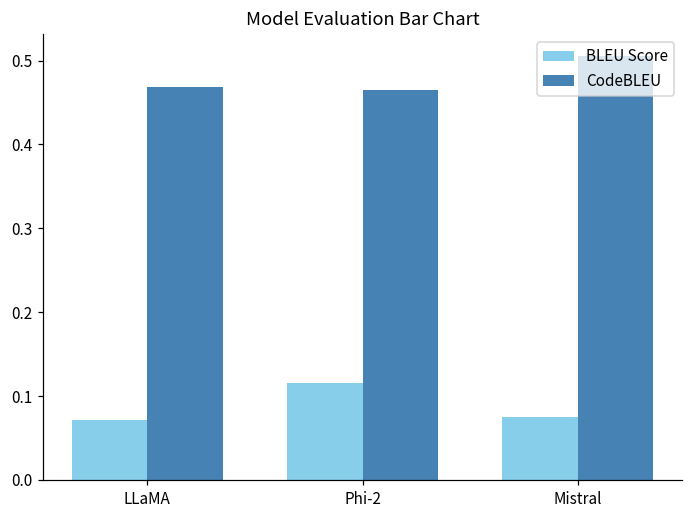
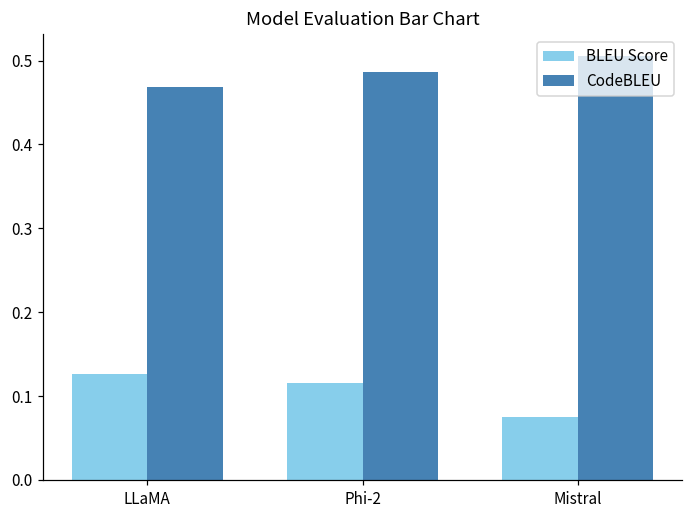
BLEU Score, LLaMA: 0.07 -> 0.13
CodeBLEU, Phi-2: 0.47 -> 0.49
